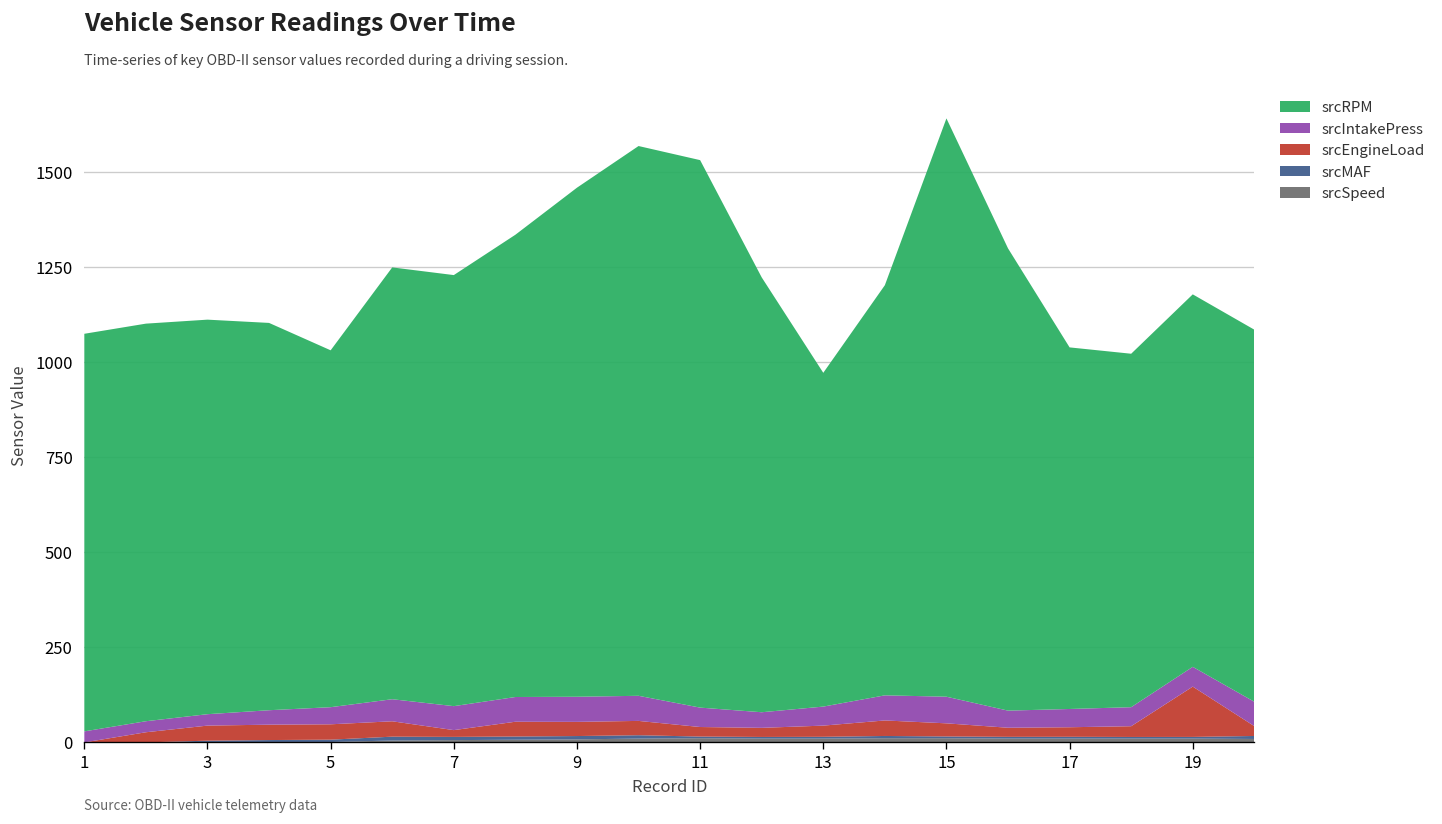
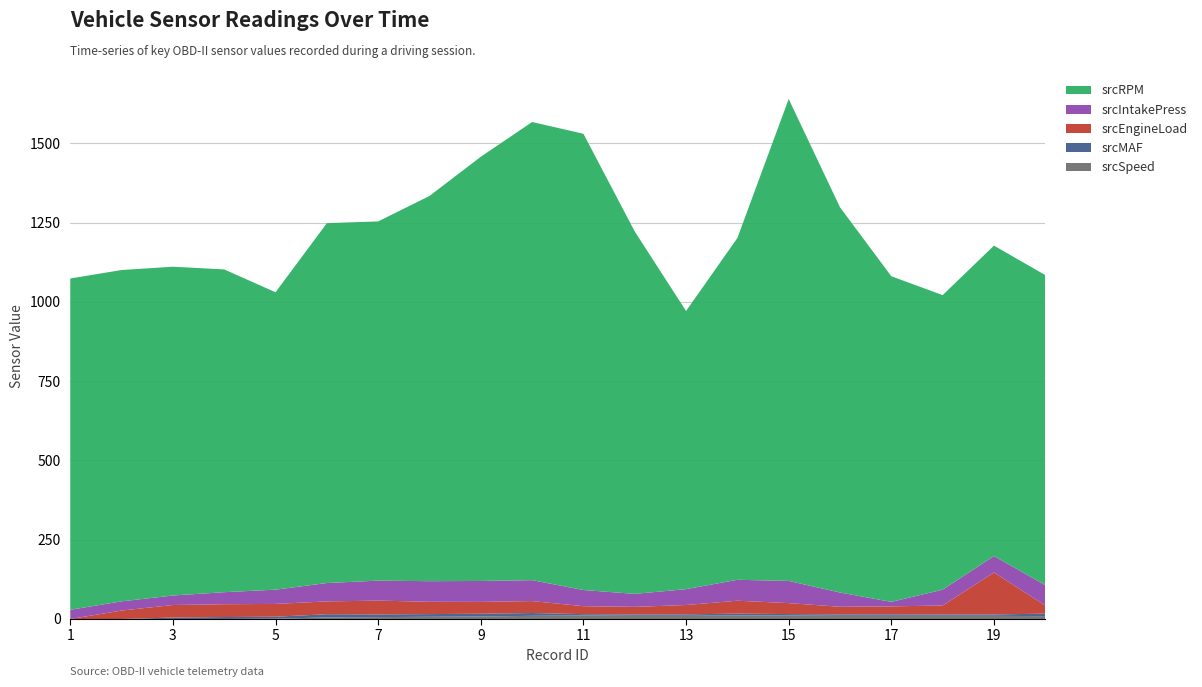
srcEngineLoad, 7: 20 -> 40
srcIntakePress, 17: 50 -> 10
srcRPM, 17: 950 -> 1030
